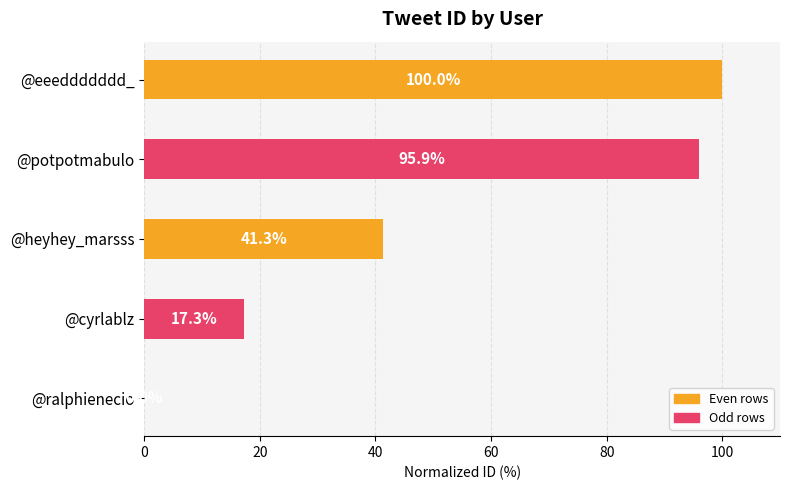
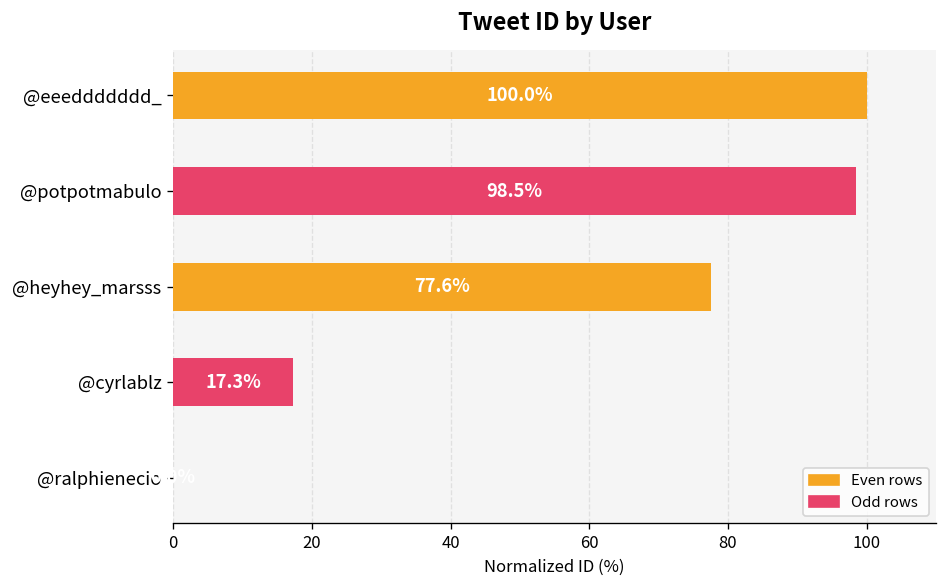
@potpotmabulo: 95.9% -> 98.5%
@heyhey_marsss: 41.3% -> 77.6%
